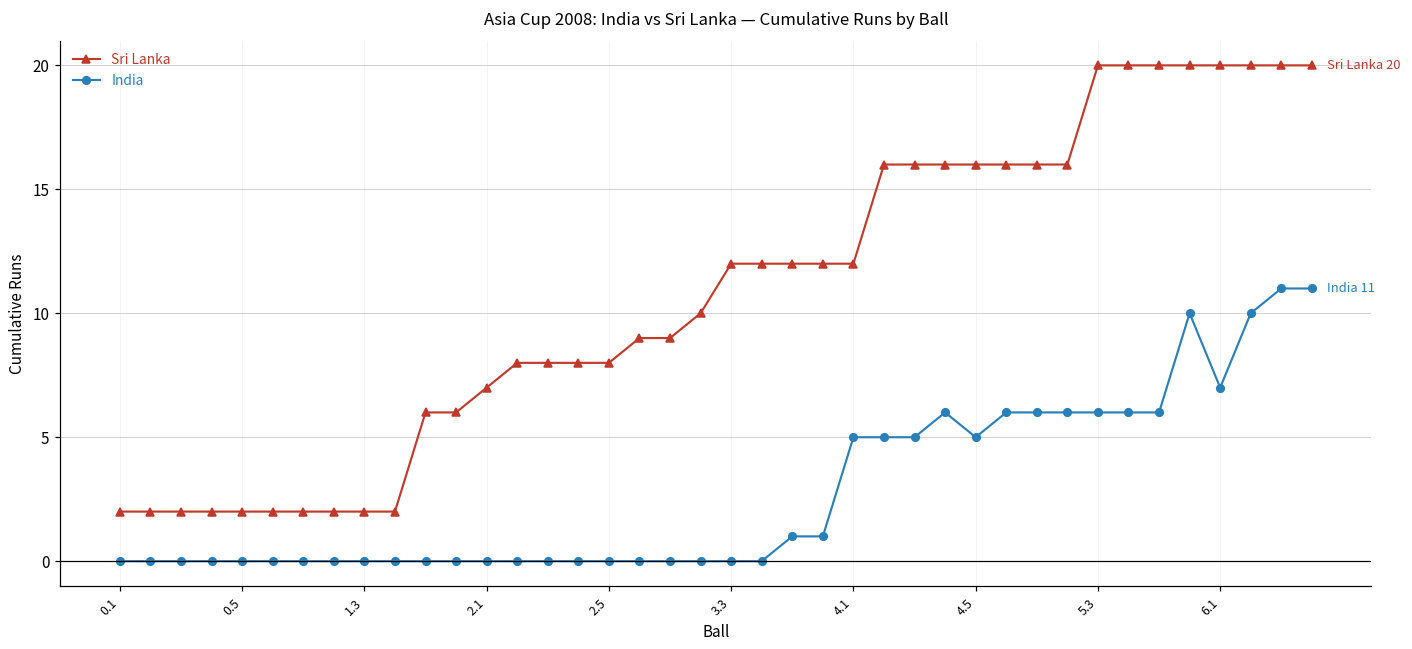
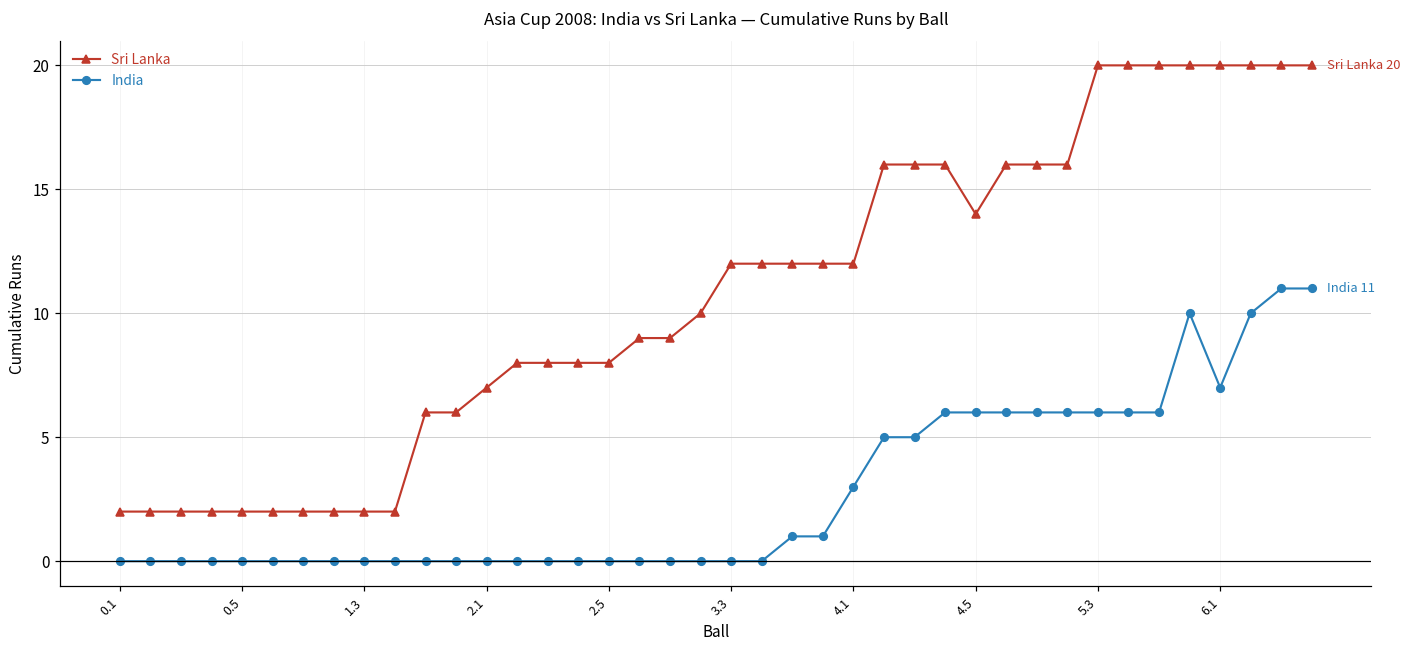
India, 4.1: 5 -> 3
Sri Lanka, 4.5: 16 -> 14
India, 4.5: 5 -> 6
